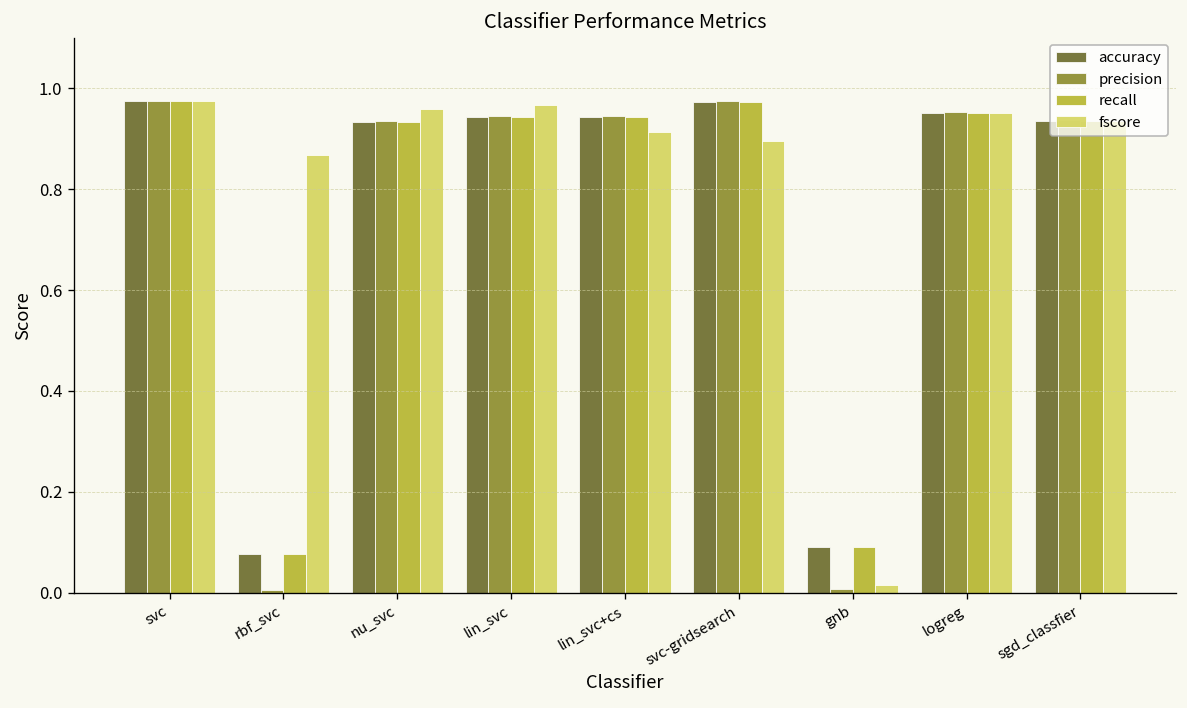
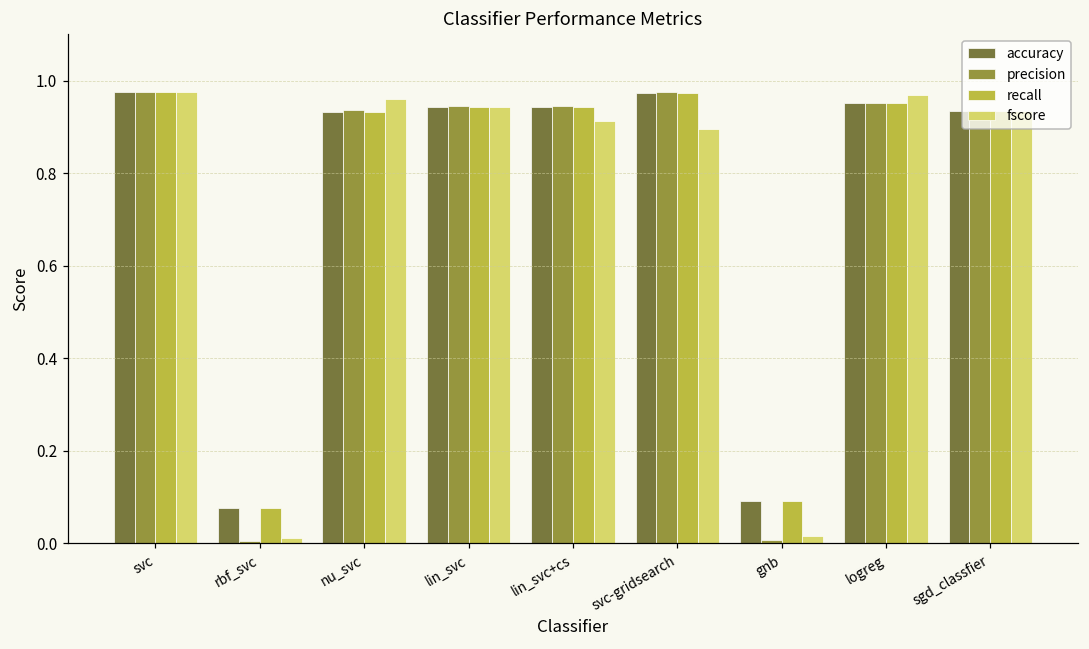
fscore, rbf_svc: 0.87 -> 0.01
fscore, lin_svc: 0.97 -> 0.94
fscore, logreg: 0.95 -> 0.97
